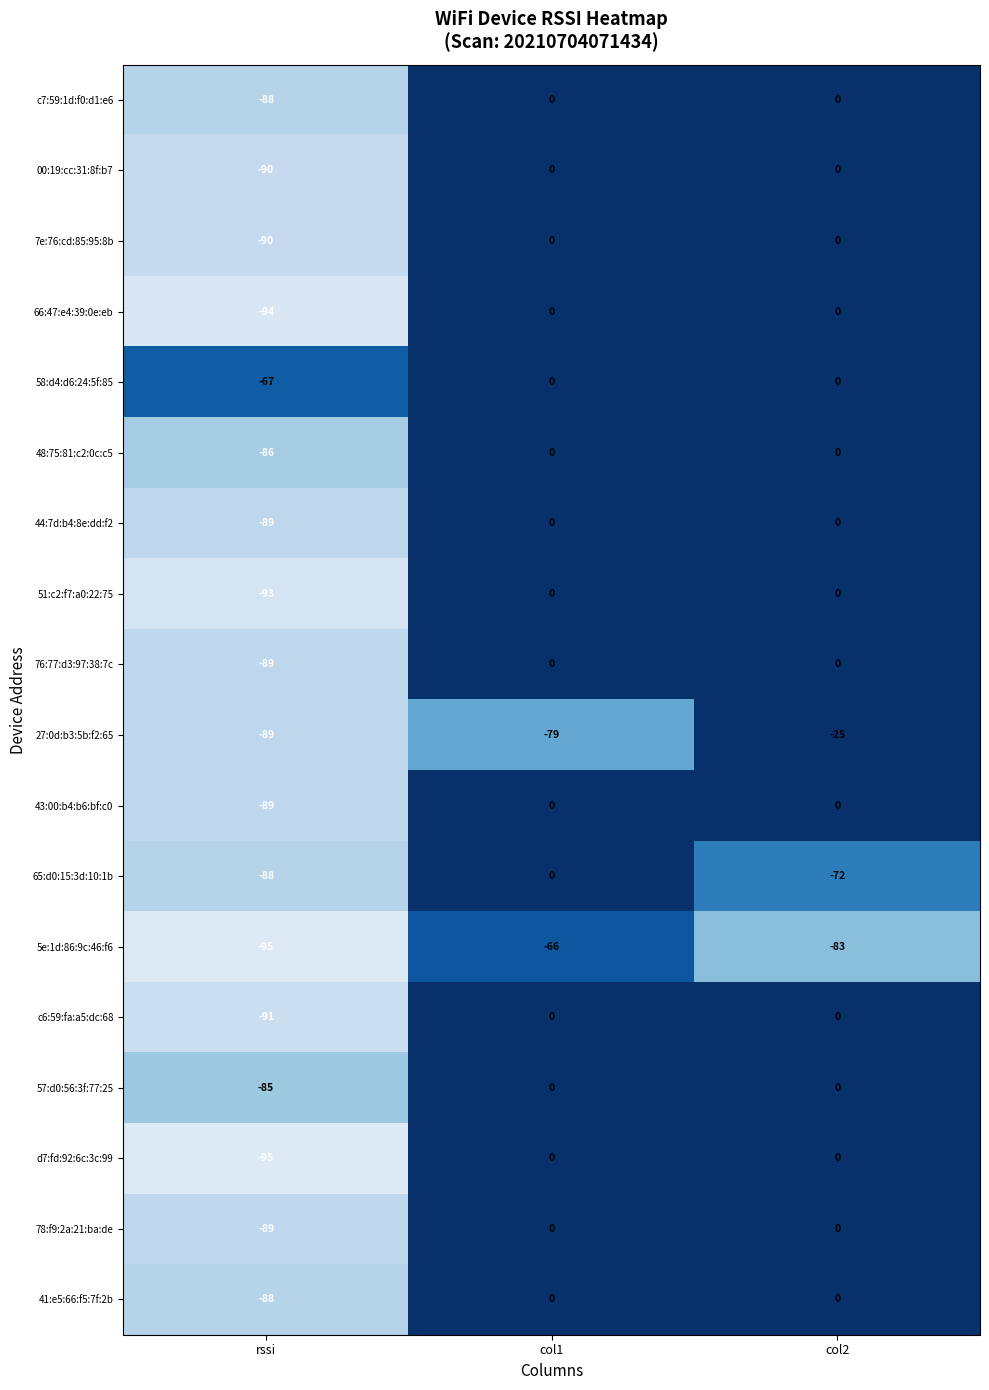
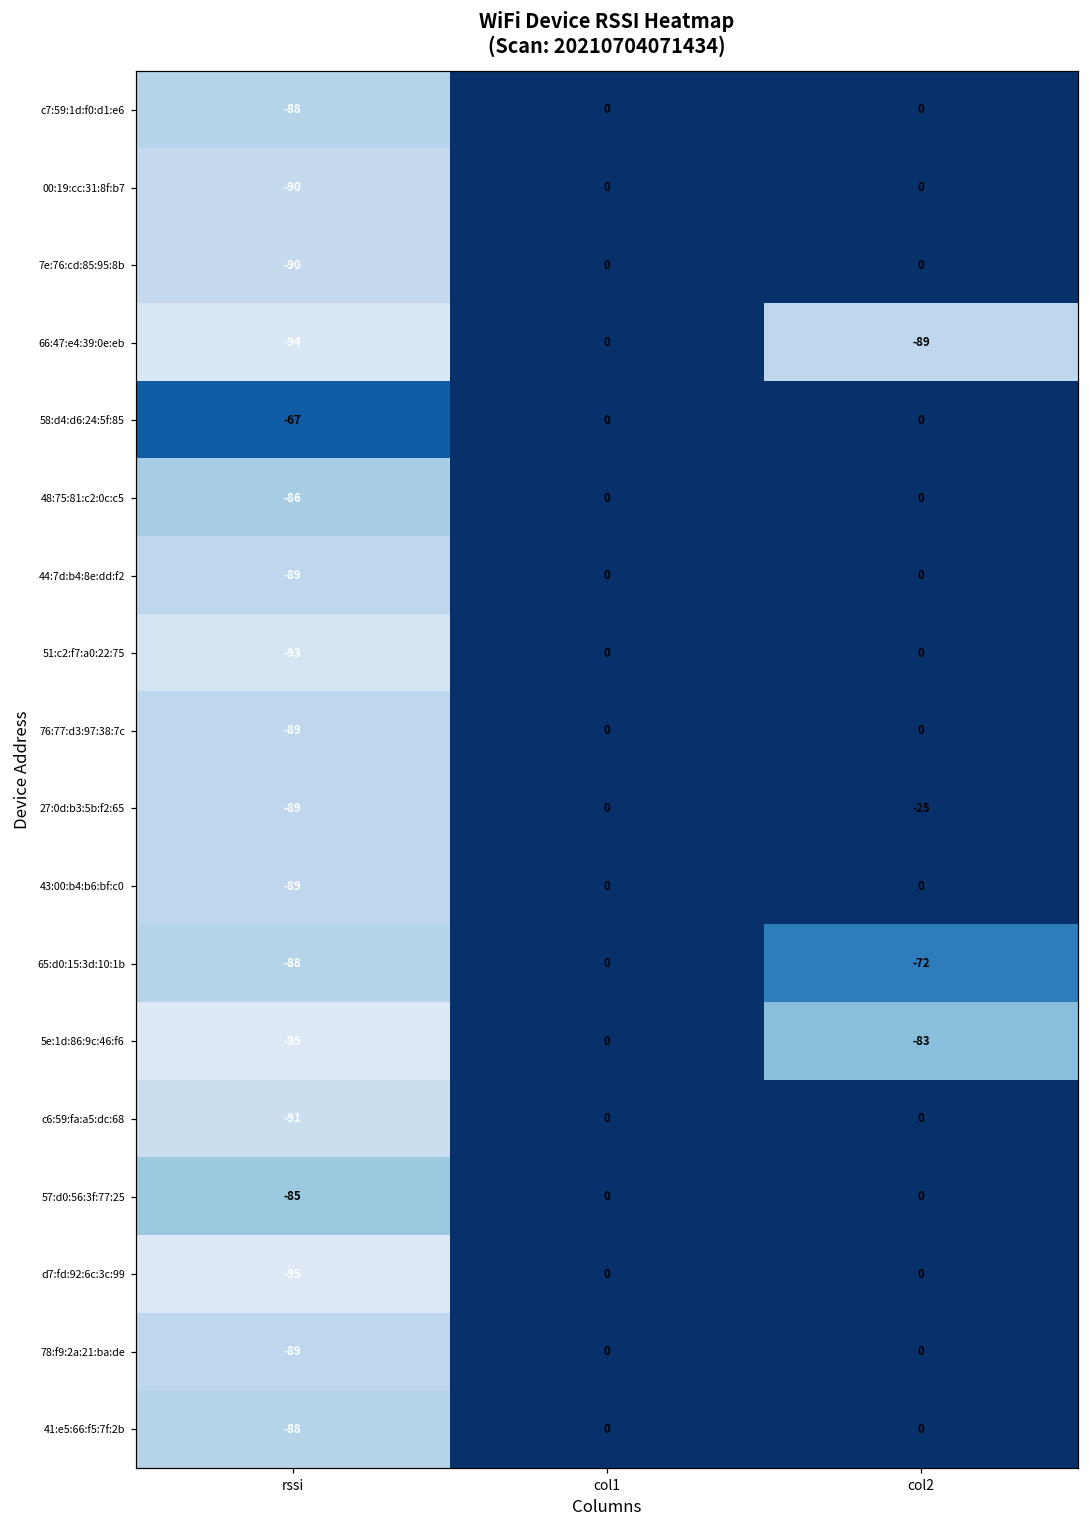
66:47:e4:39:0e:eb, col2: 0 -> -89
27:0d:b3:5b:f2:65, col1: -79 -> 0
5e:1d:86:9c:46:f6, col1: -66 -> 0
